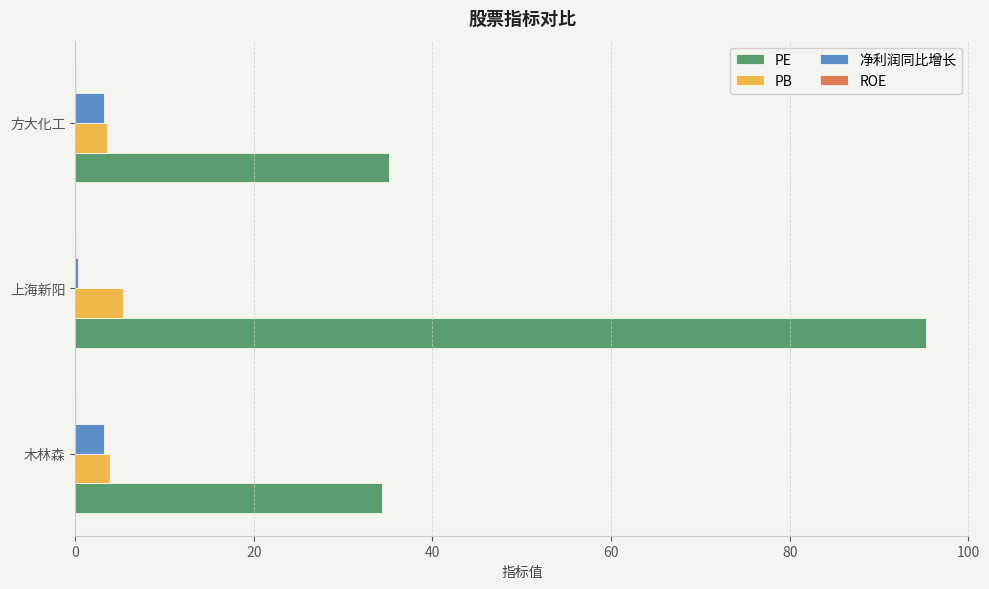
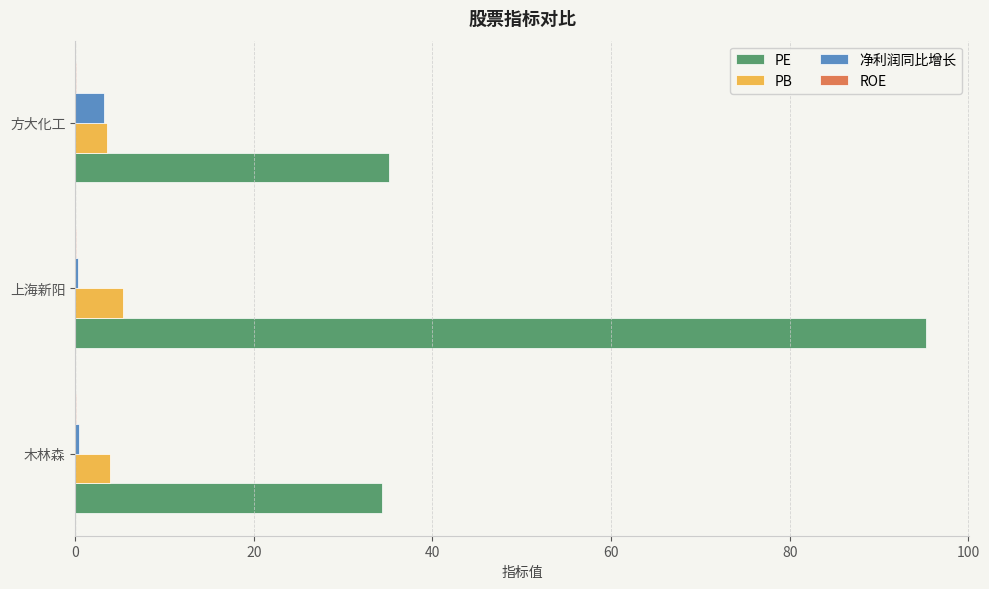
净利润同比增长, 木林森: 3 -> 0
